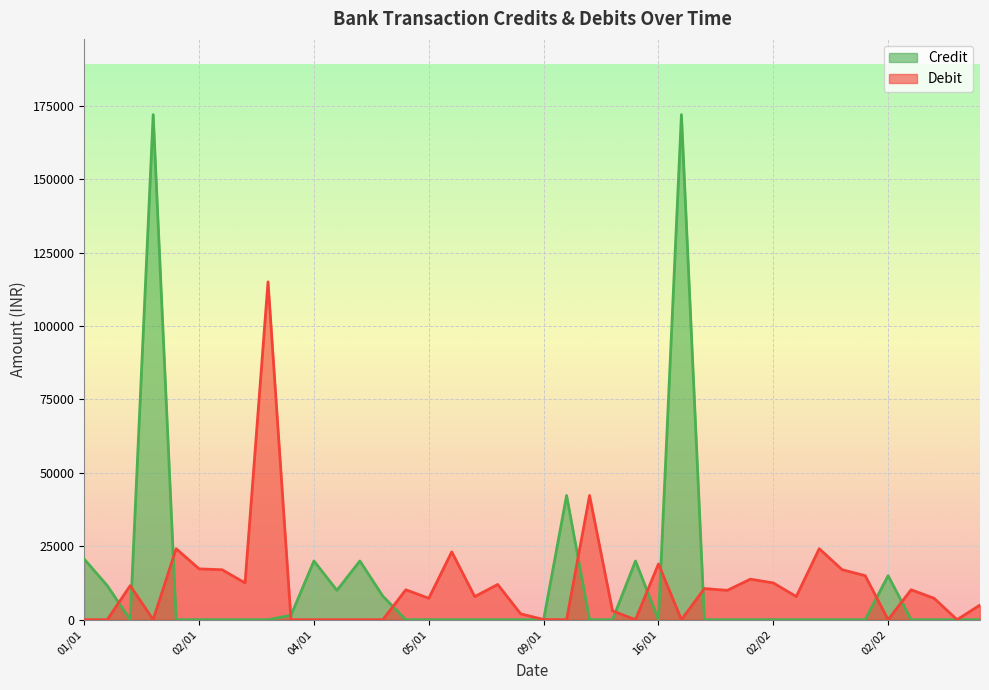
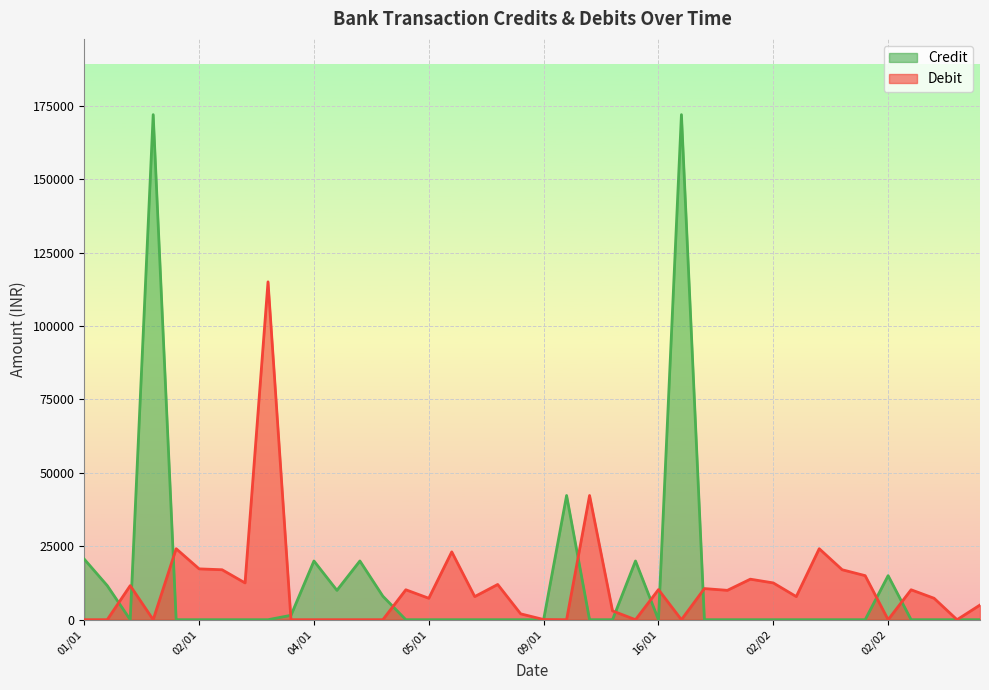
Debit, 16/01: 19000 -> 10000
